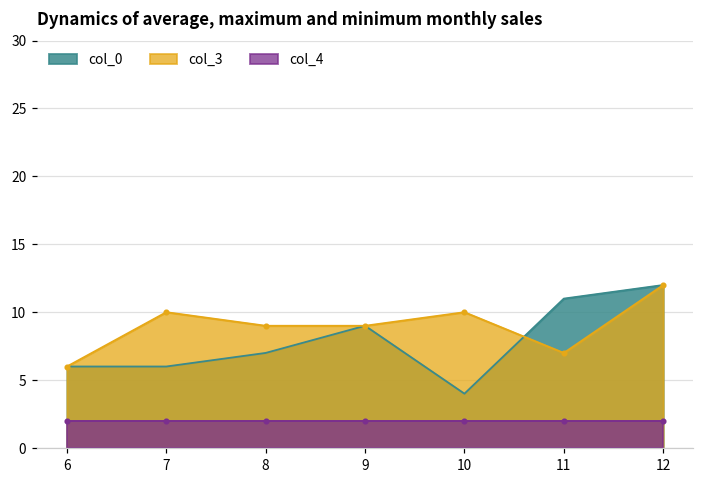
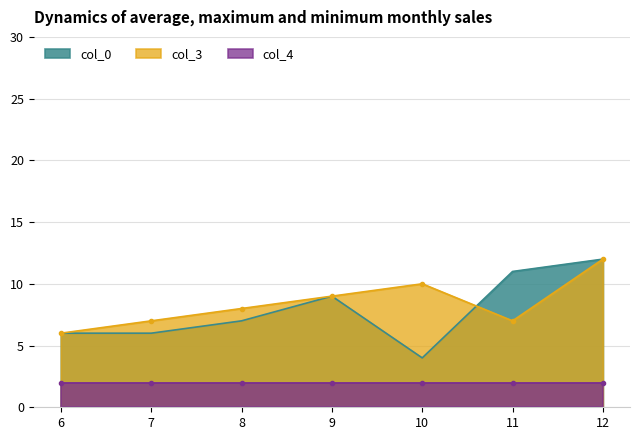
col_3, 7: 10 -> 7
col_3, 8: 9 -> 8
